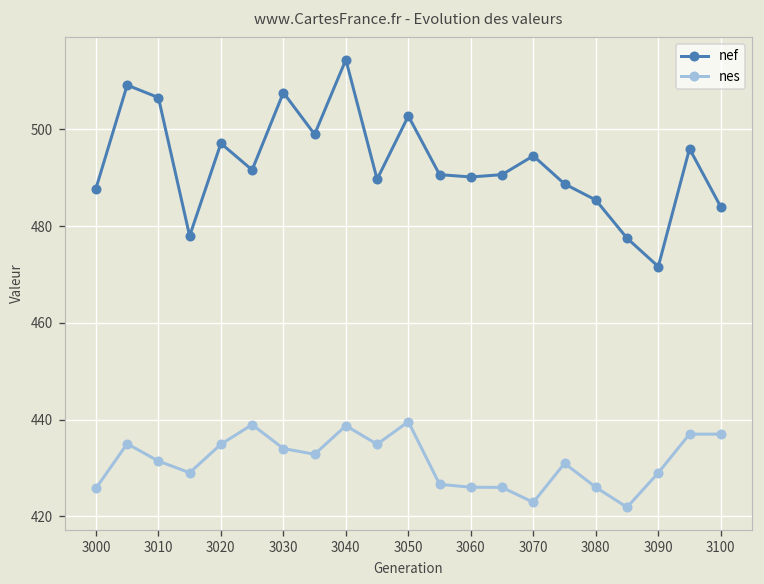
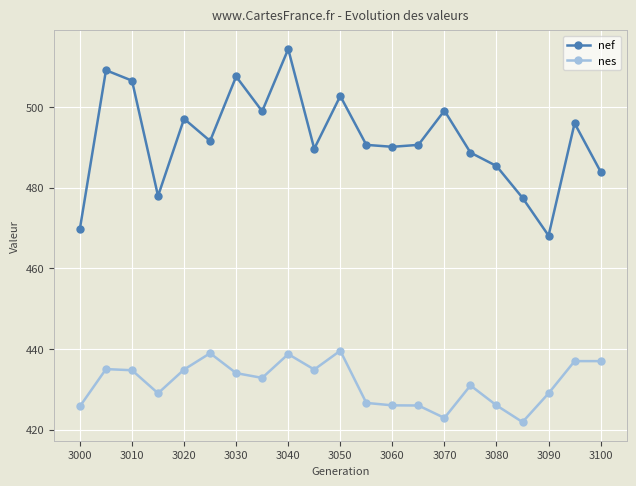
nef, 3000: 488 -> 470
nes, 3010: 431 -> 435
nef, 3070: 495 -> 499
nef, 3090: 472 -> 468
